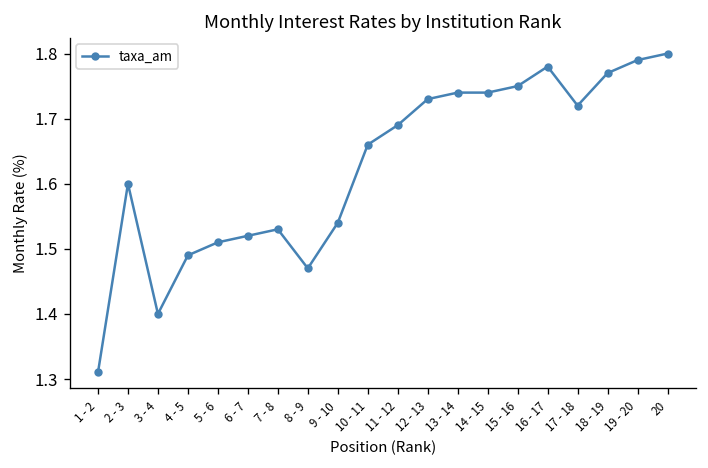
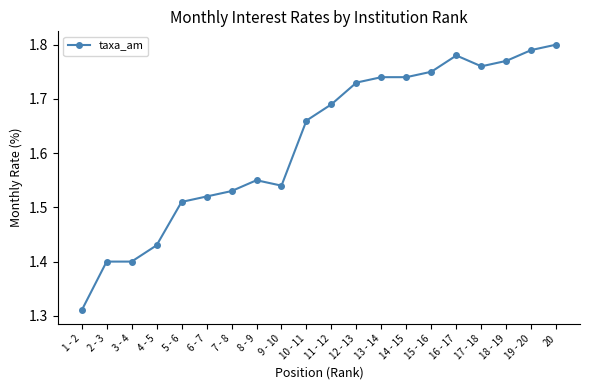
2 - 3: 1.6 -> 1.4
4 - 5: 1.49 -> 1.43
8 - 9: 1.47 -> 1.55
17 - 18: 1.72 -> 1.76
